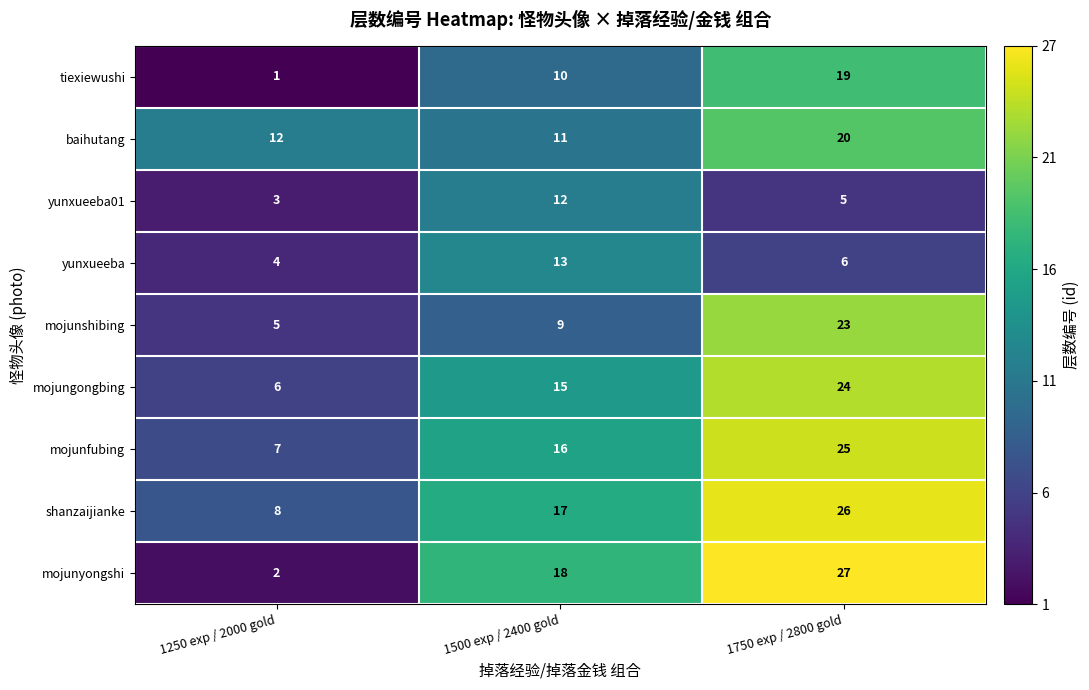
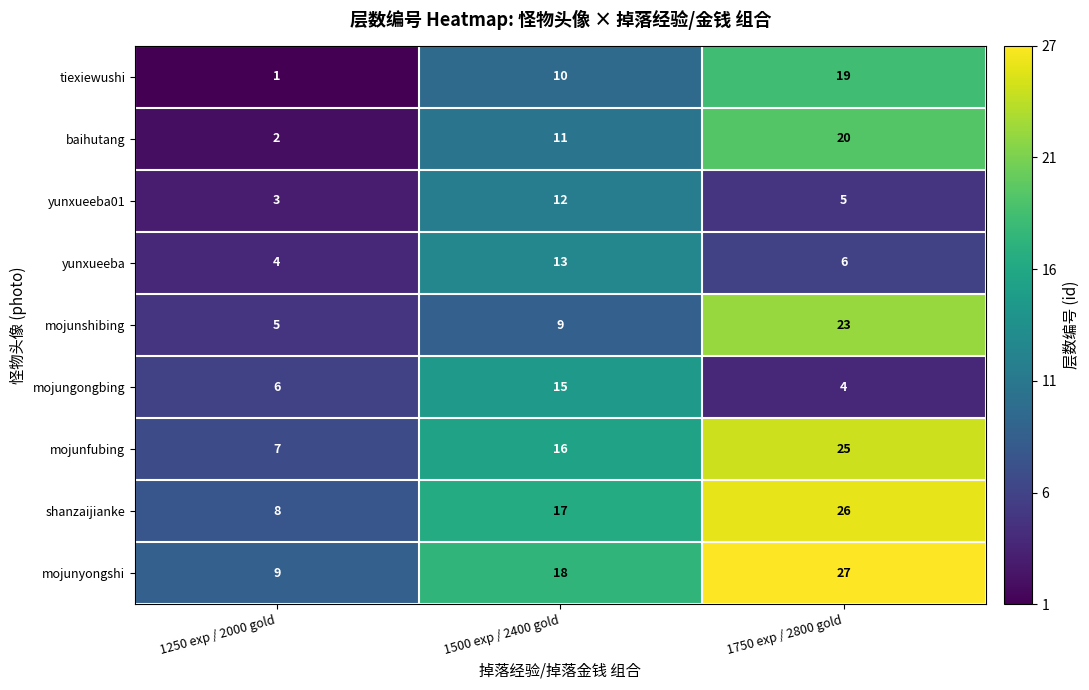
baihutang, 1250 exp / 2000 gold: 12 -> 2
mojungongbing, 1750 exp / 2800 gold: 24 -> 4
mojunyongshi, 1250 exp / 2000 gold: 2 -> 9
